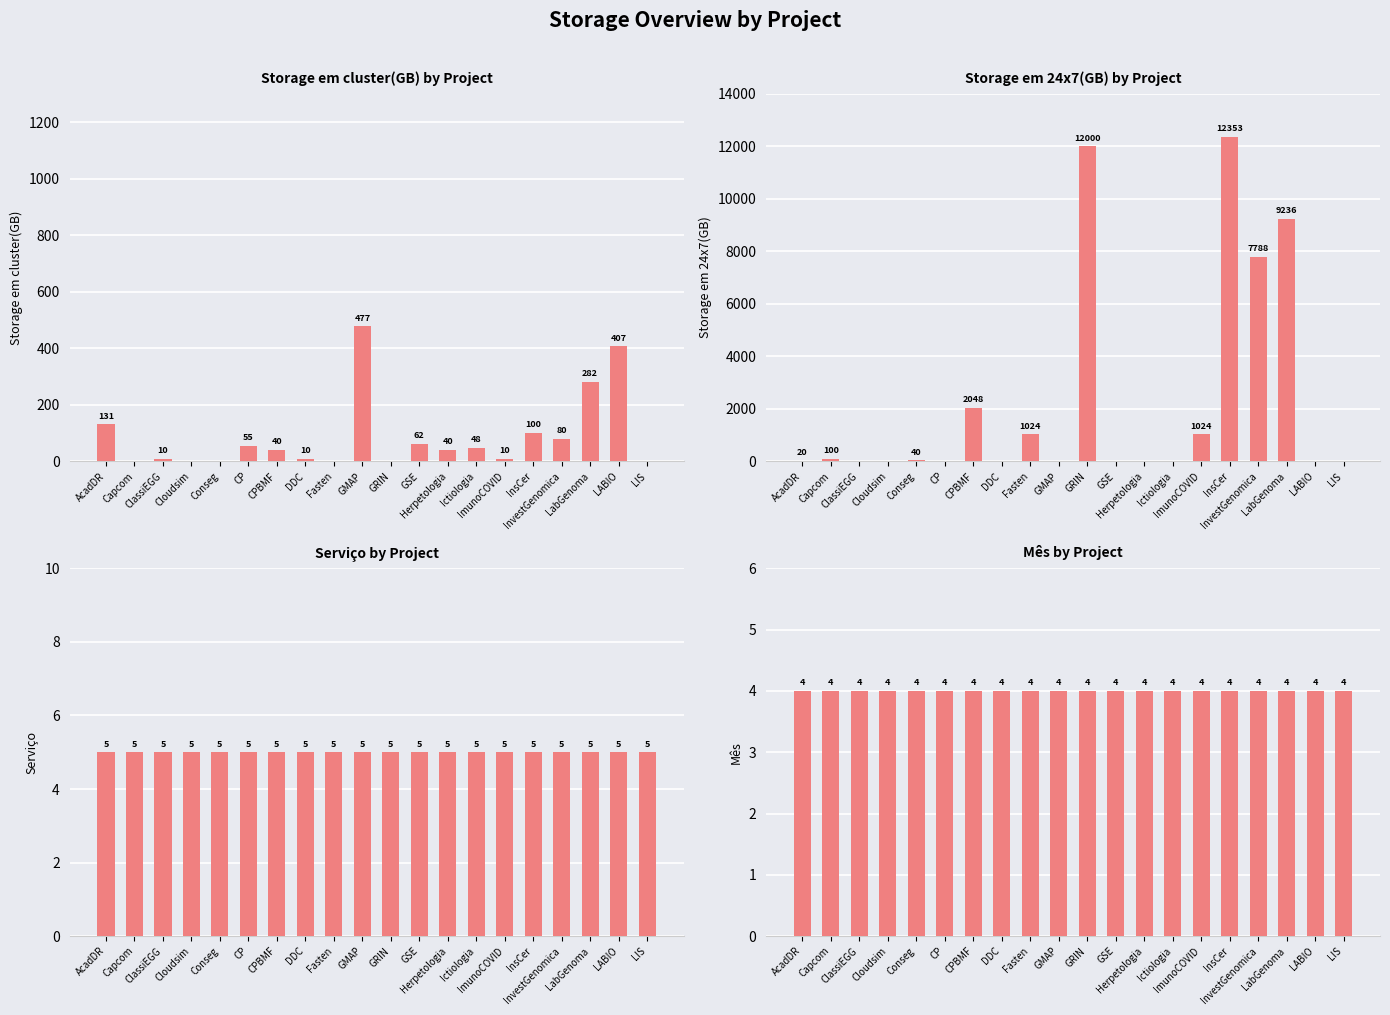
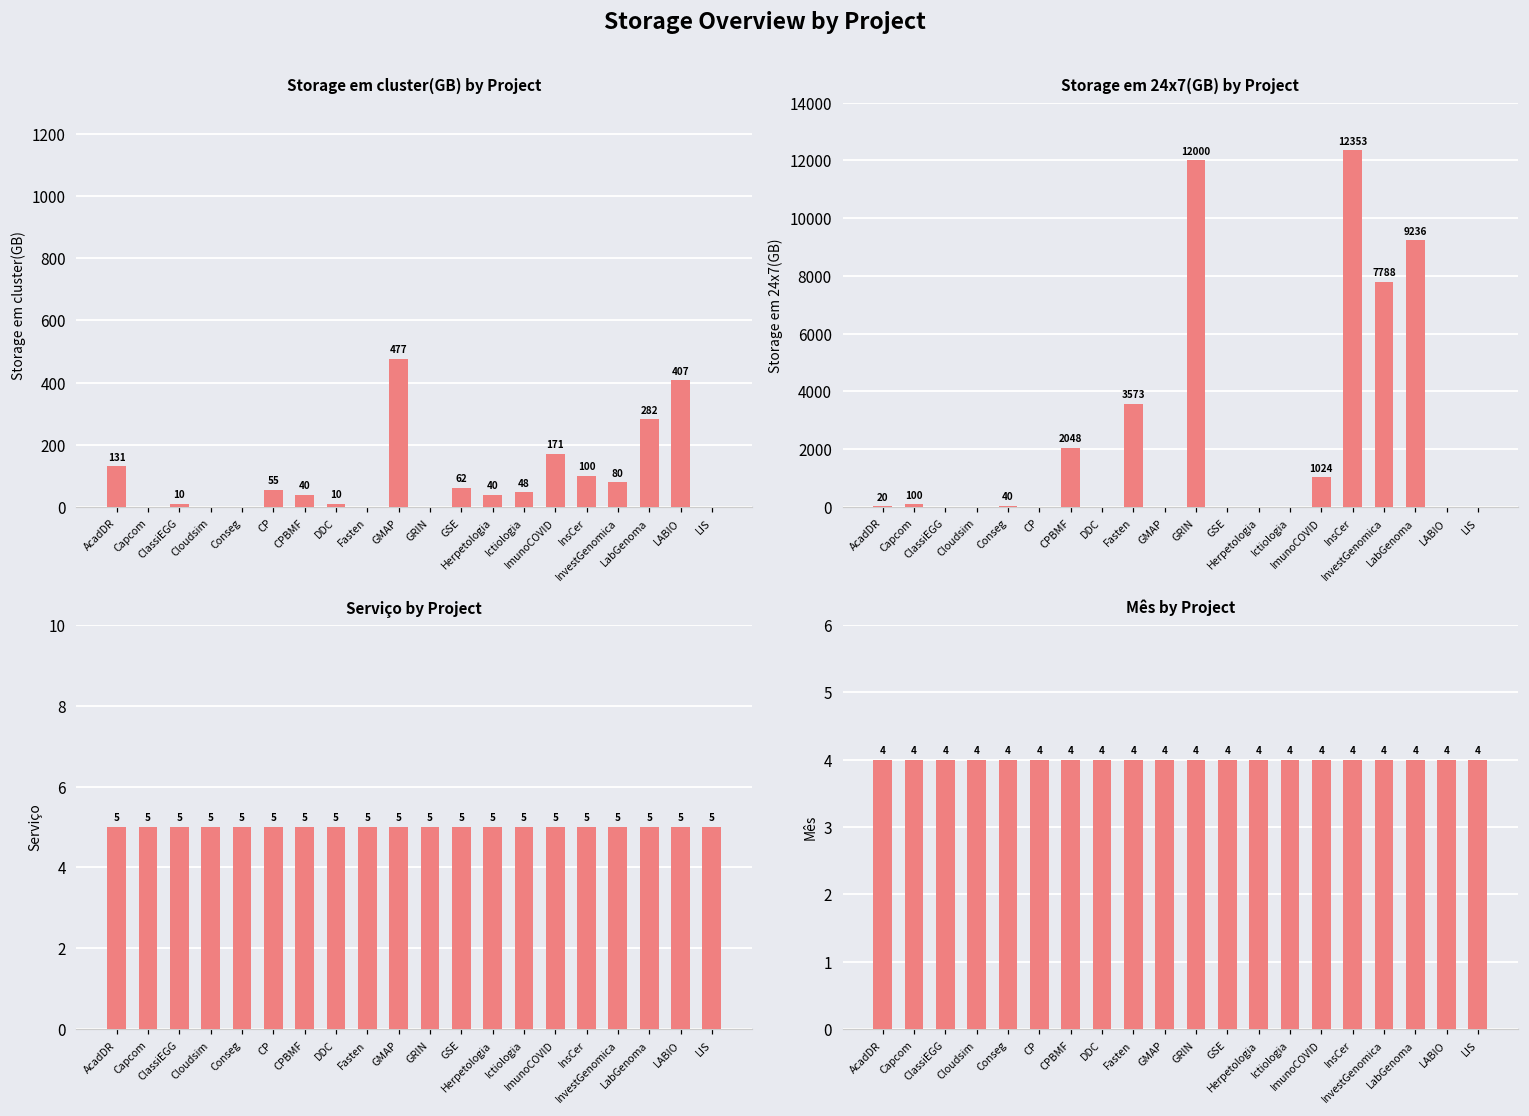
Storage em cluster(GB) by Project, ImunoCOVID: 10 -> 171
Storage em 24x7(GB) by Project, Fasten: 1024 -> 3573
